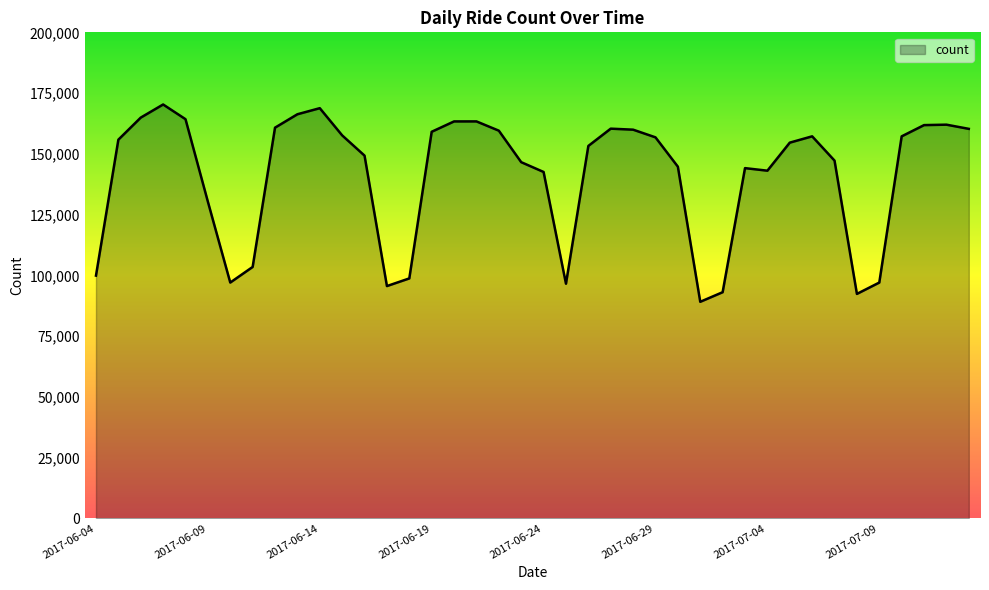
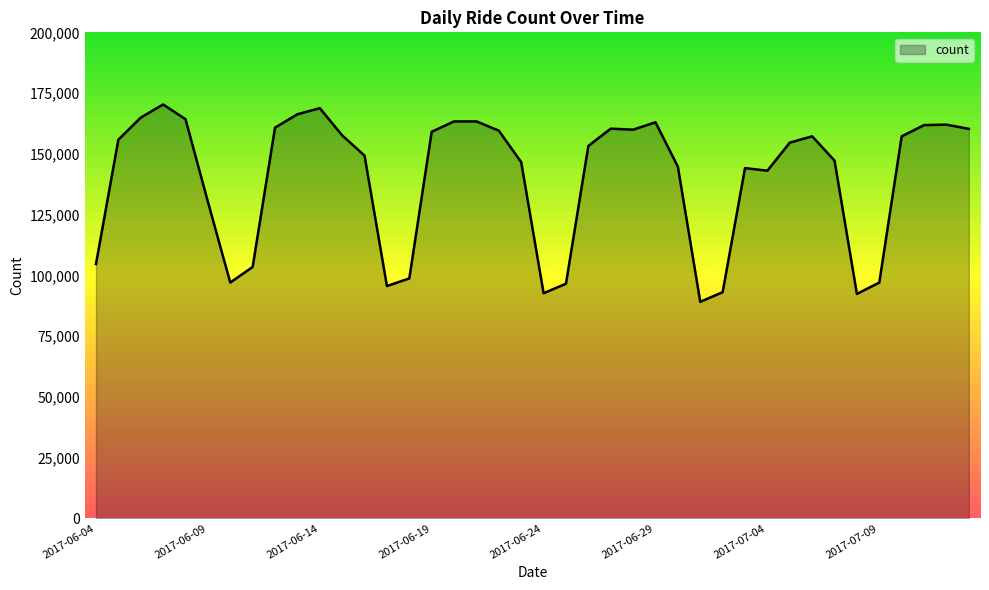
2017-06-04: 100,000 -> 105,000
2017-06-24: 143,000 -> 93,000
2017-06-29: 157,000 -> 163,000
